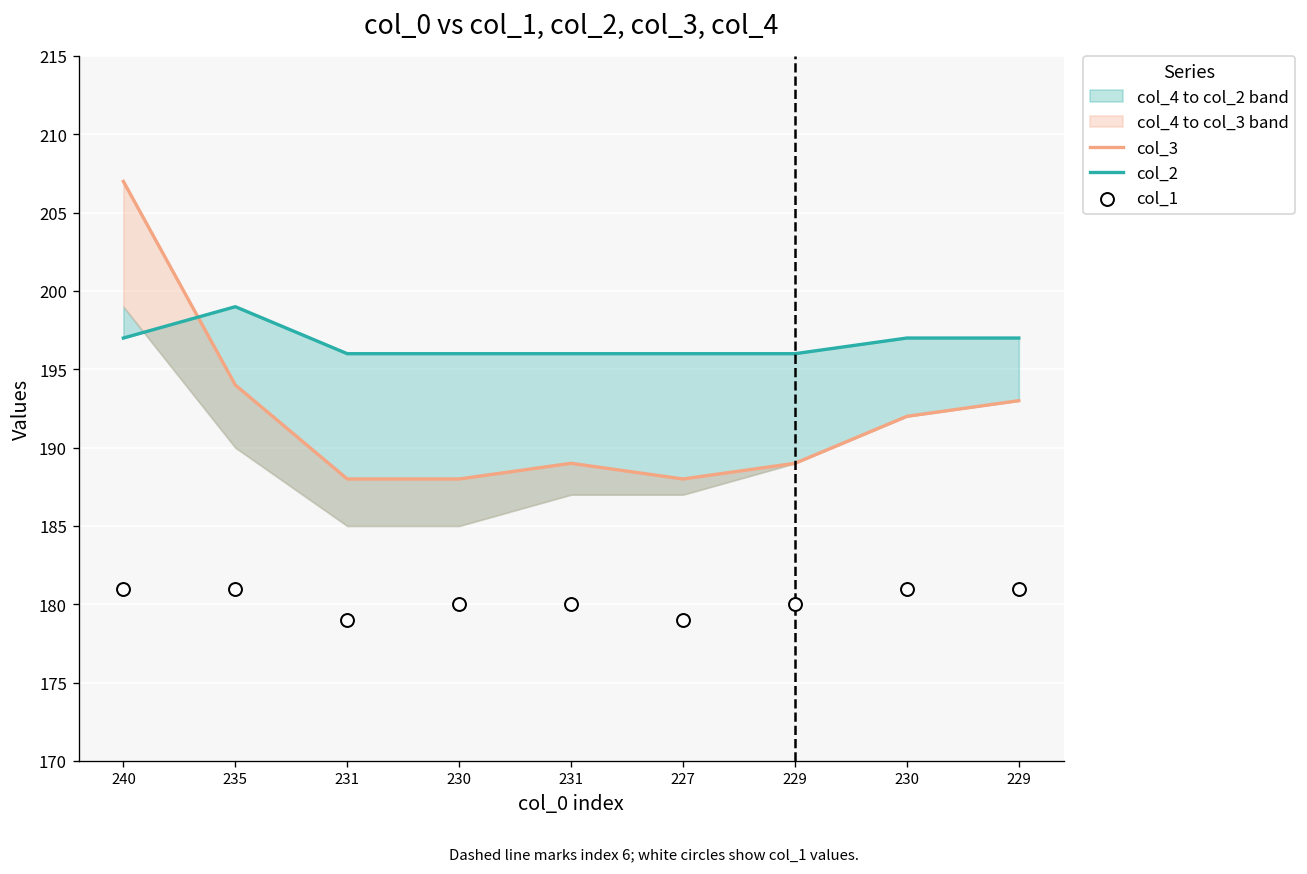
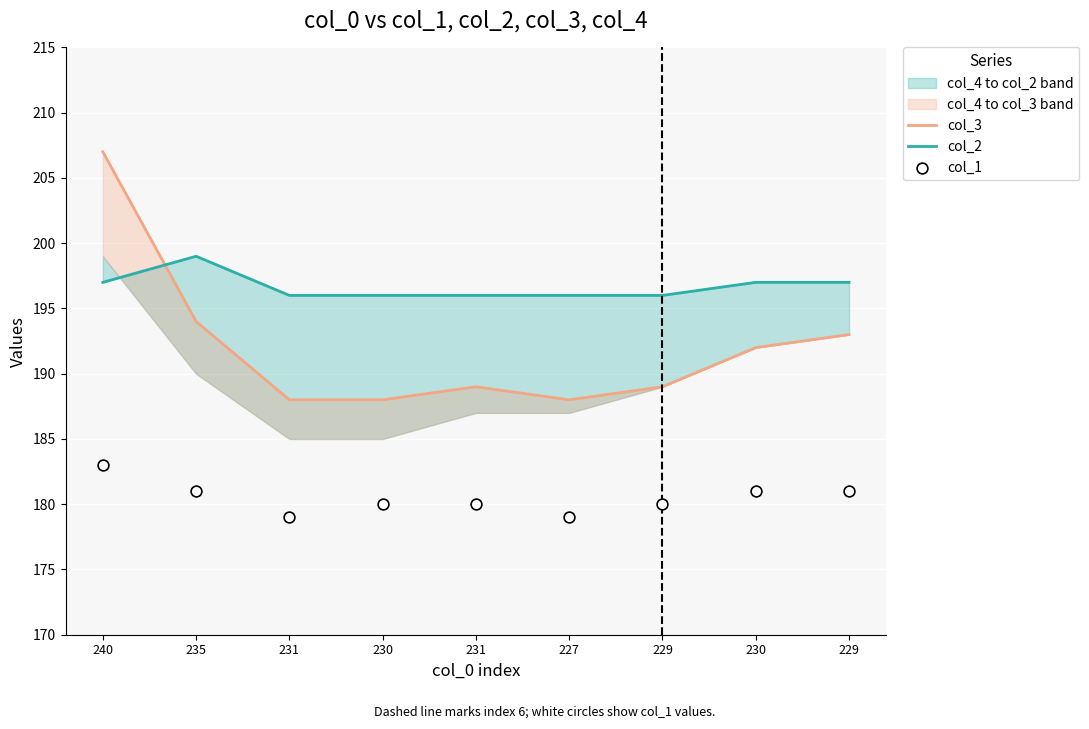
col_1, 240: 181 -> 183
